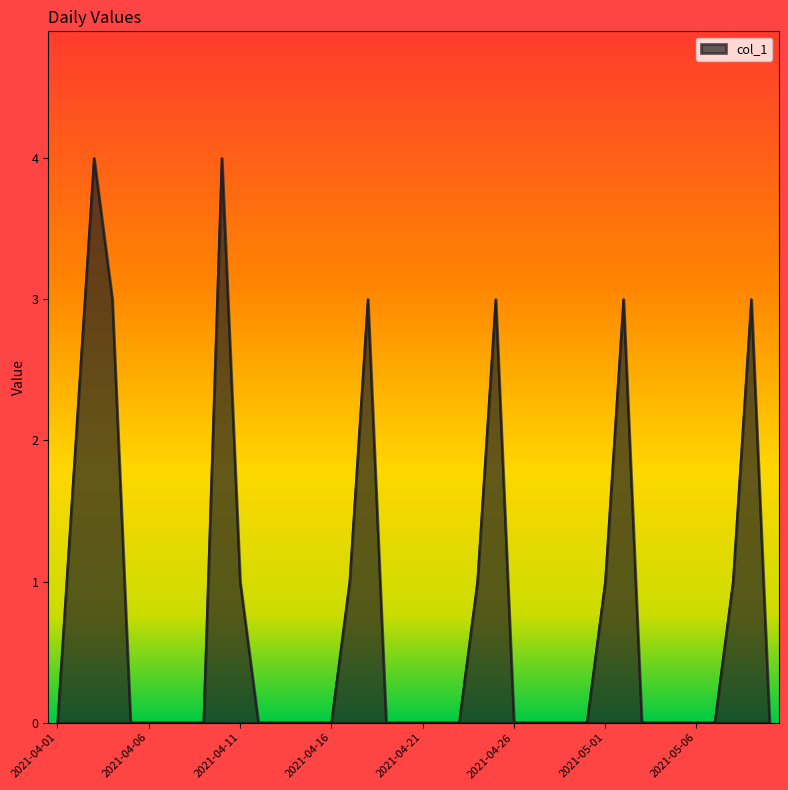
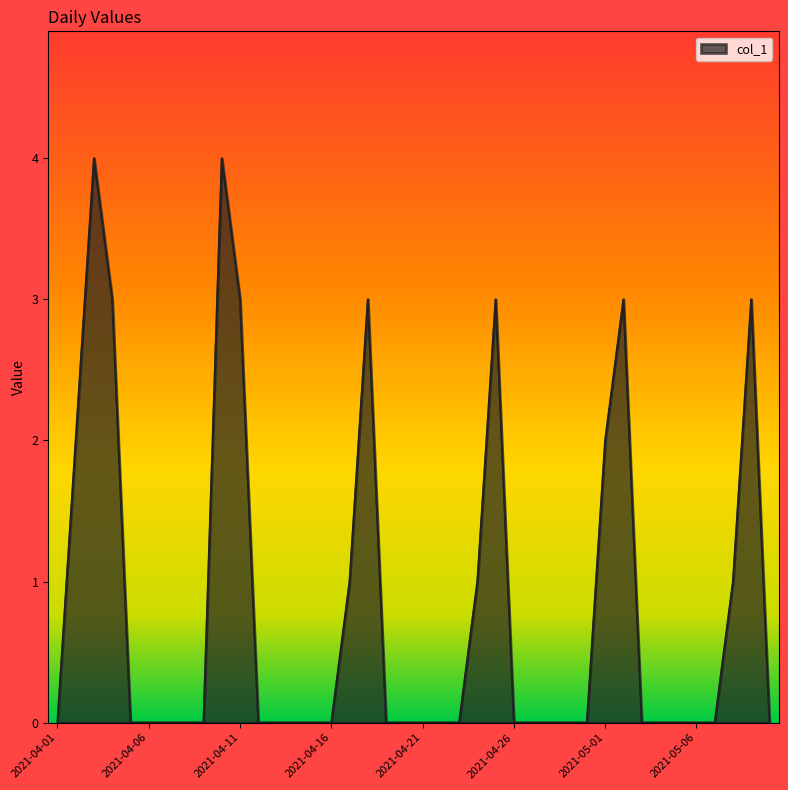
2021-04-11: 1 -> 3
2021-05-01: 1 -> 2
